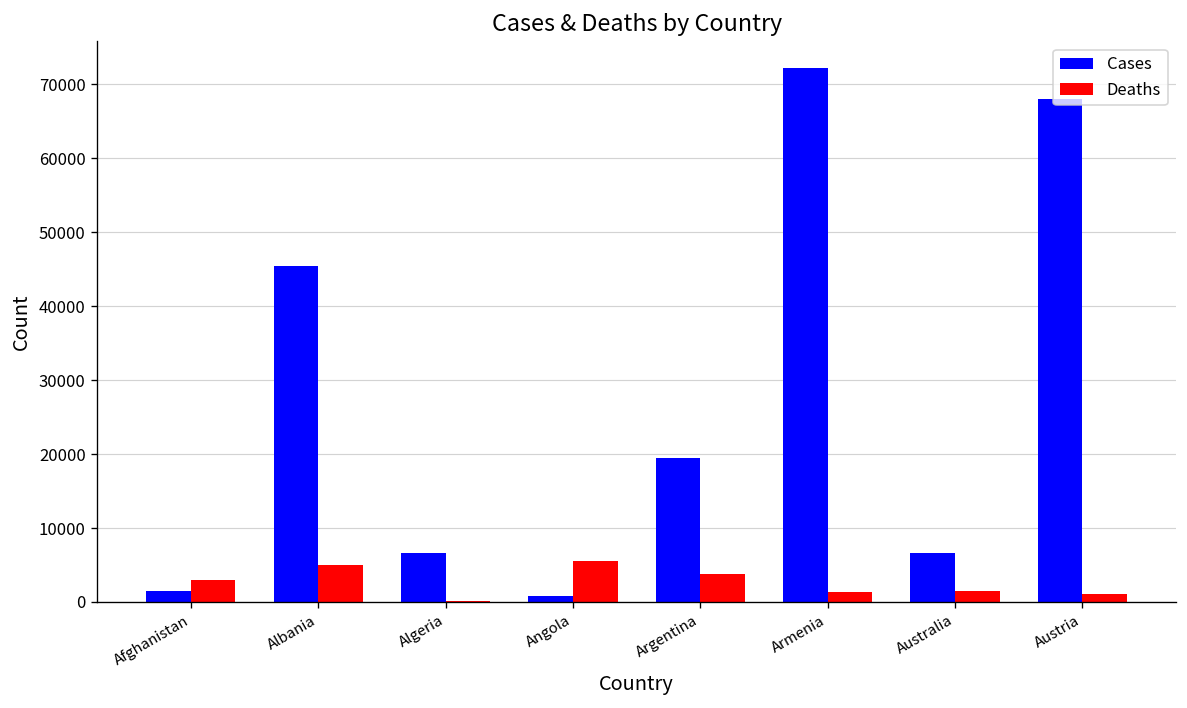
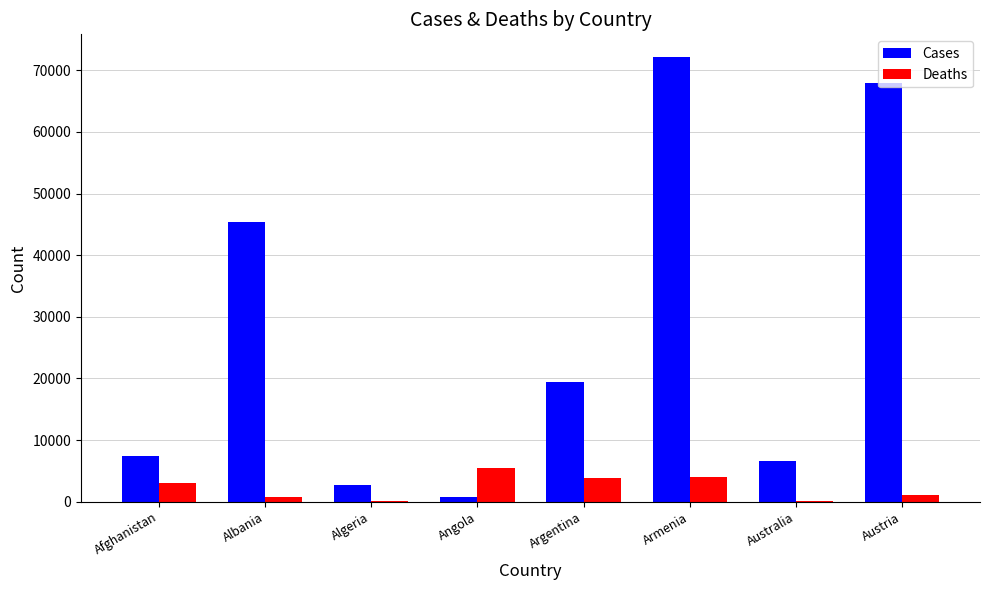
Cases, Afghanistan: 2000 -> 7000
Deaths, Albania: 5000 -> 1000
Cases, Algeria: 7000 -> 3000
Deaths, Armenia: 1000 -> 4000
Deaths, Australia: 2000 -> 0
